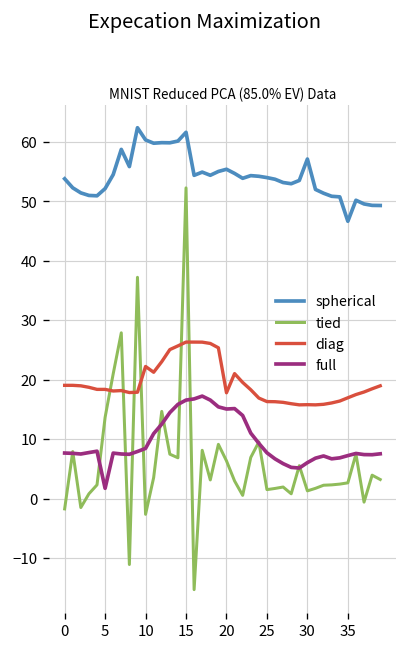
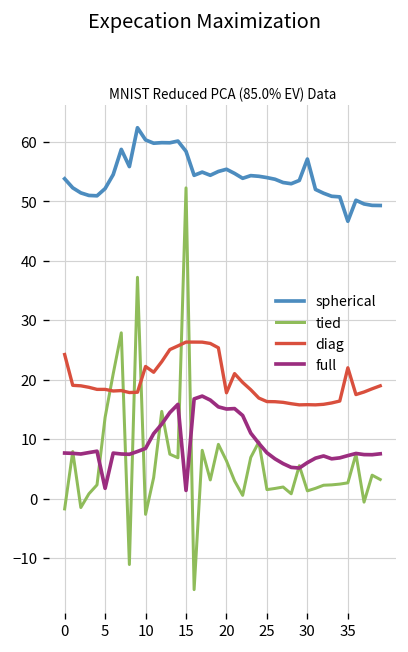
diag, 0: 19 -> 24
spherical, 15: 62 -> 58
full, 15: 17 -> 1
diag, 35: 17 -> 22
